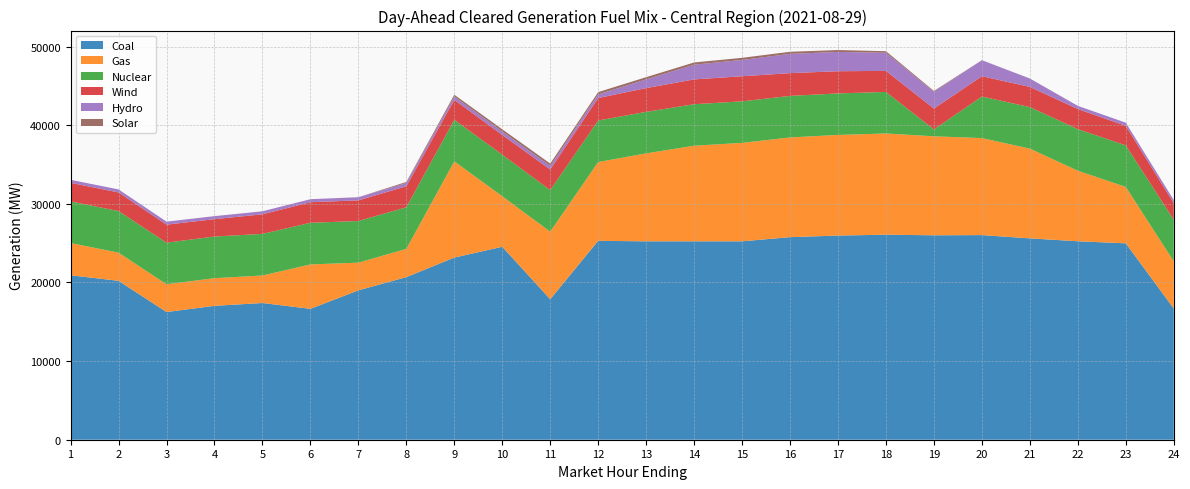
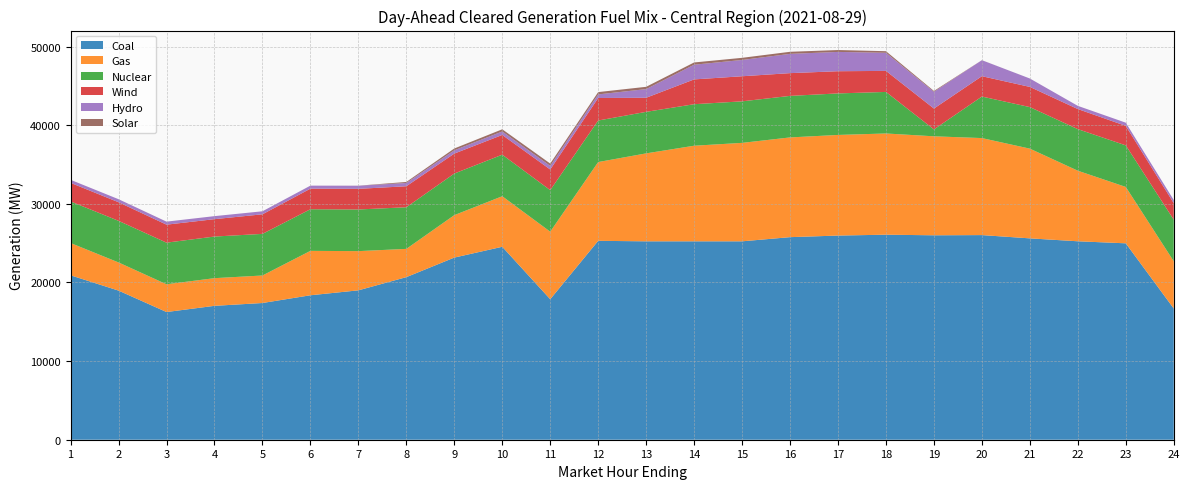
Coal, 2: 20000 -> 19000
Coal, 6: 17000 -> 18000
Gas, 7: 4000 -> 5000
Gas, 9: 12000 -> 5000
Wind, 13: 3000 -> 2000
